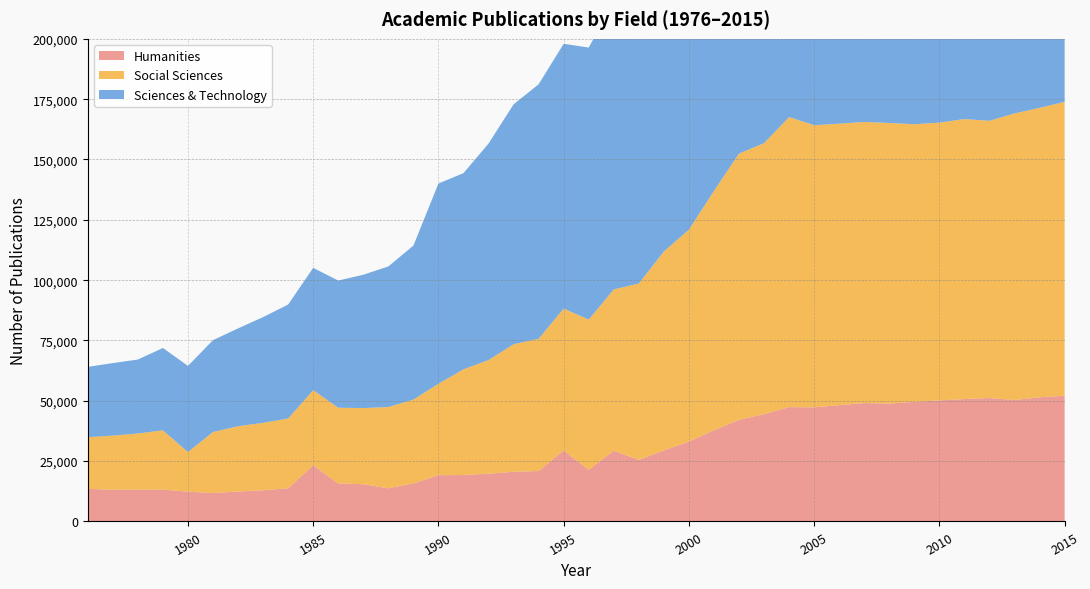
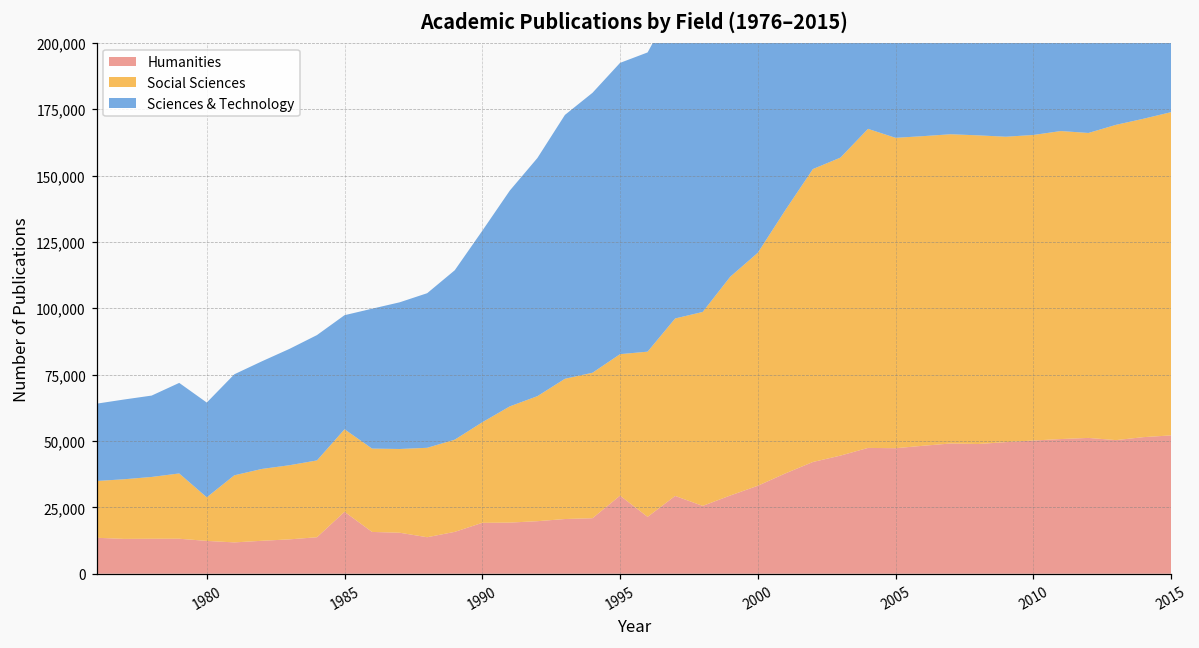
Sciences & Technology, 1985: 51,000 -> 43,000
Sciences & Technology, 1990: 83,000 -> 72,000
Social Sciences, 1995: 59,000 -> 53,000
